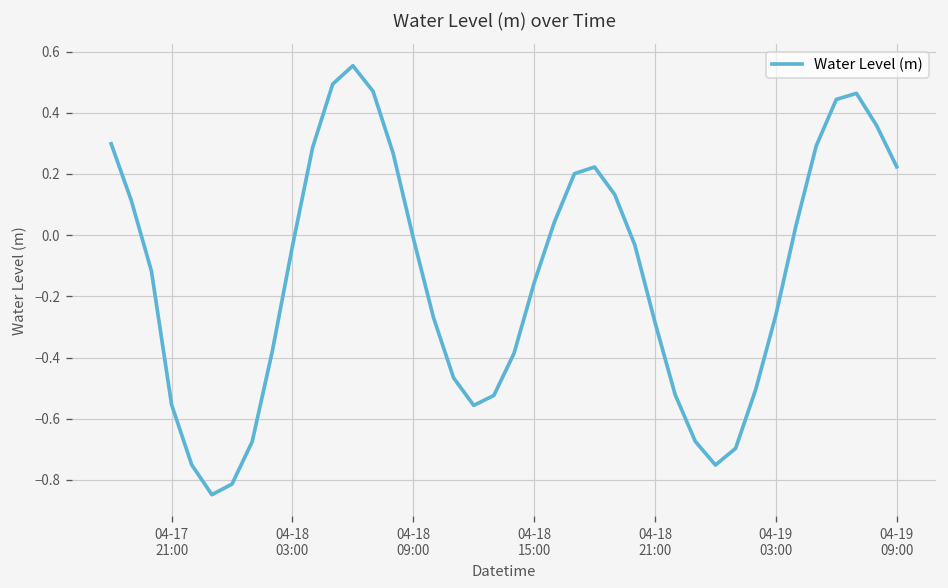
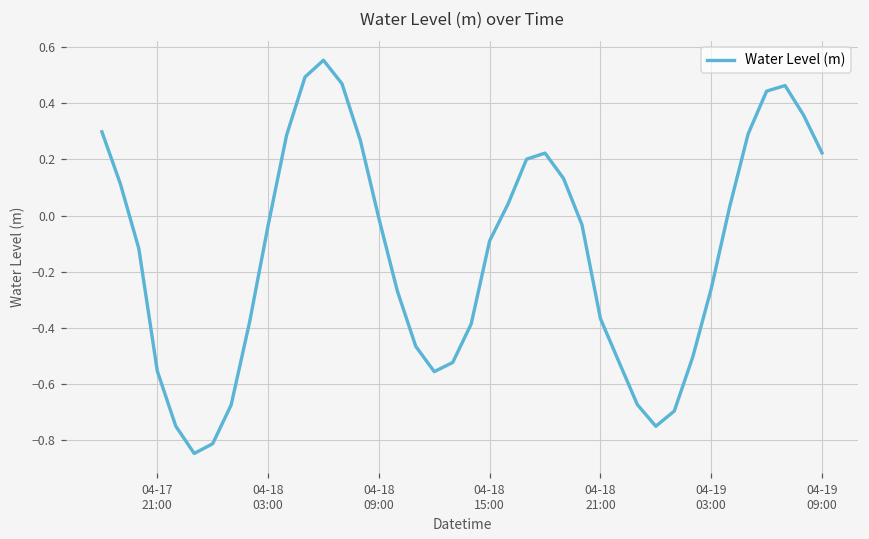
04-18 15:00: -0.16 -> -0.09
04-18 21:00: -0.28 -> -0.37
